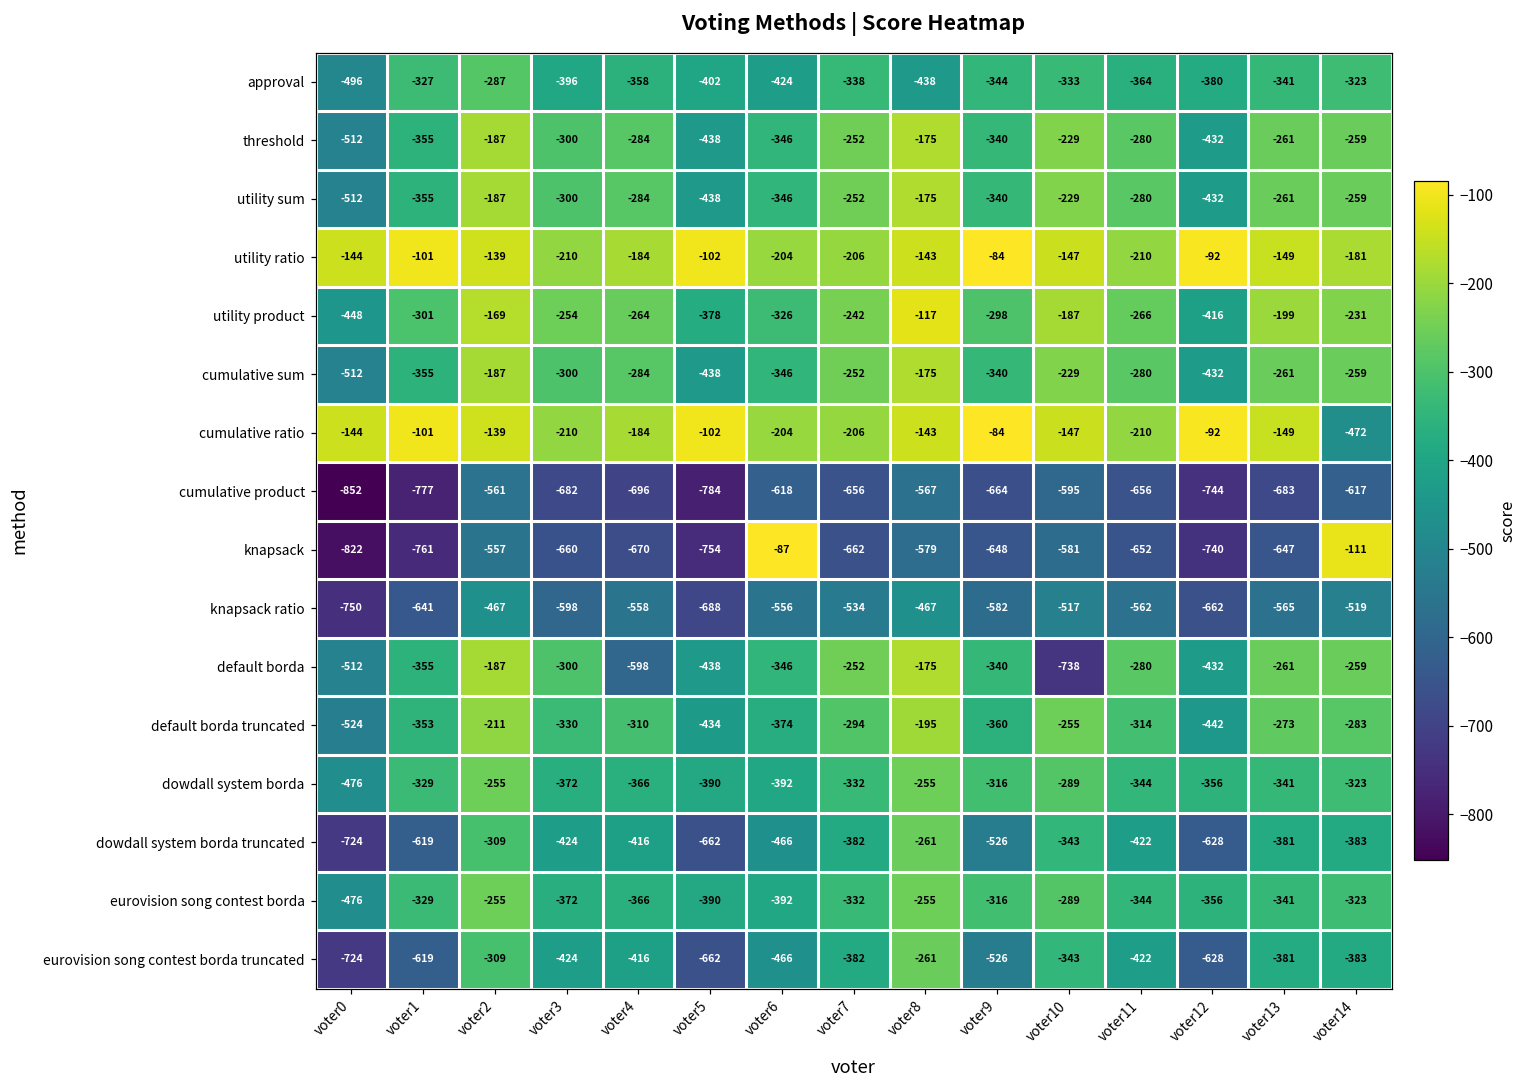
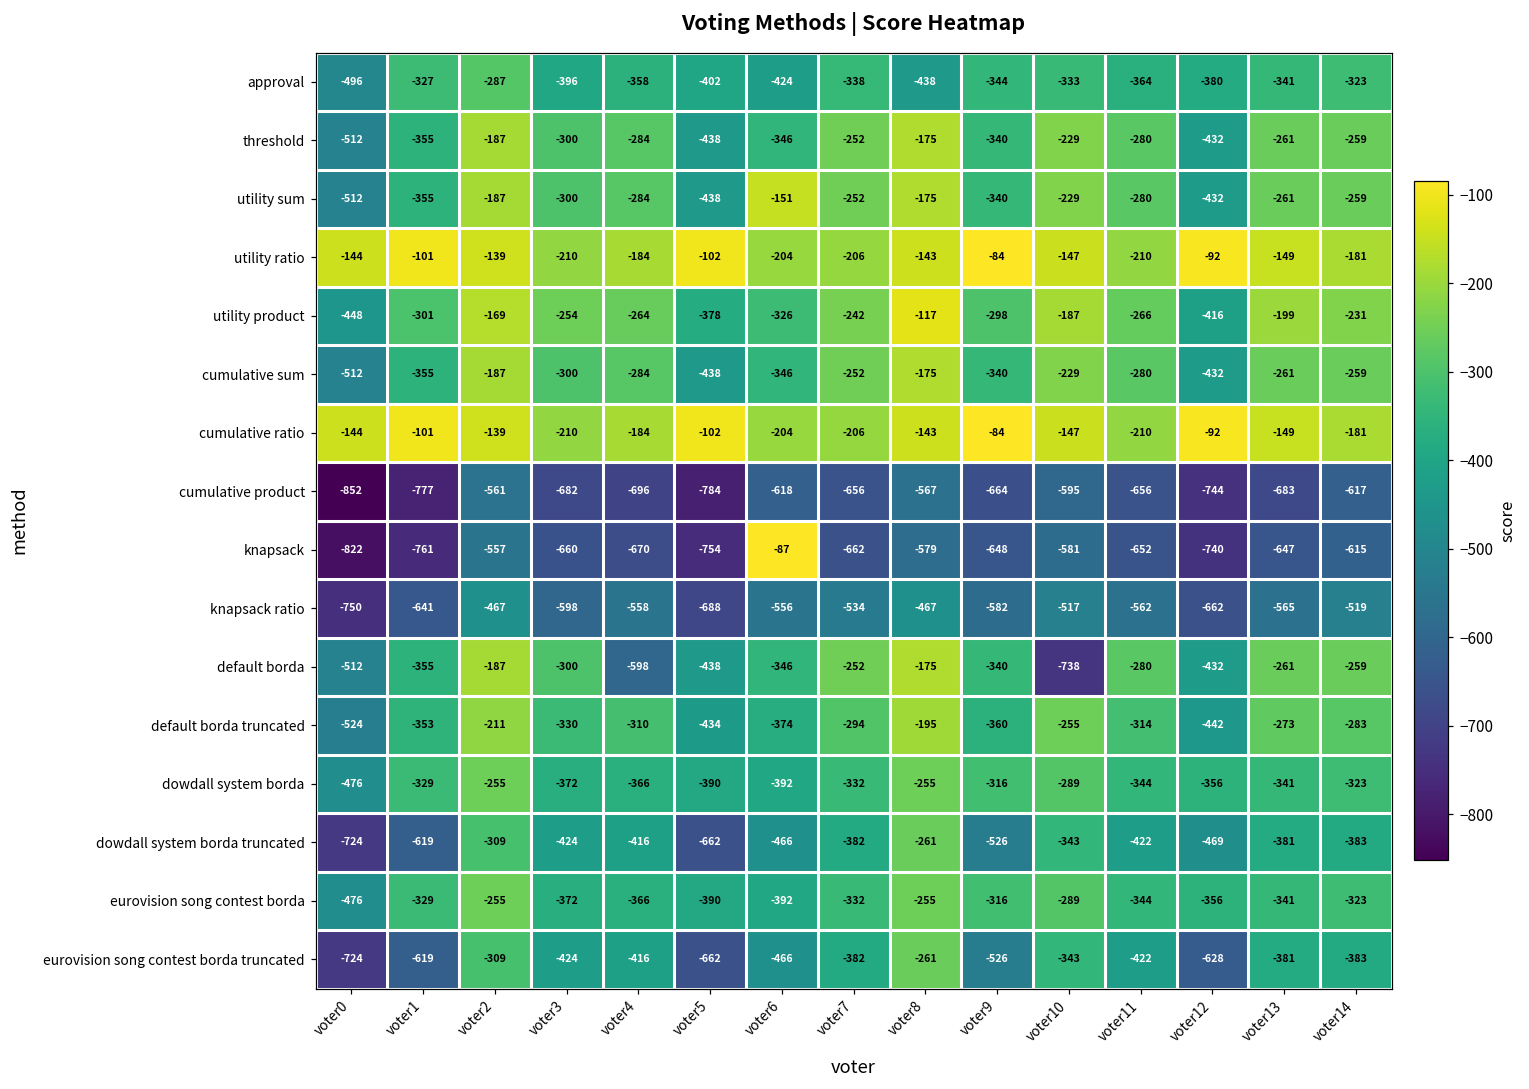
utility sum, voter6: -346 -> -151
cumulative ratio, voter14: -472 -> -181
knapsack, voter14: -111 -> -615
dowdall system borda truncated, voter12: -628 -> -469
